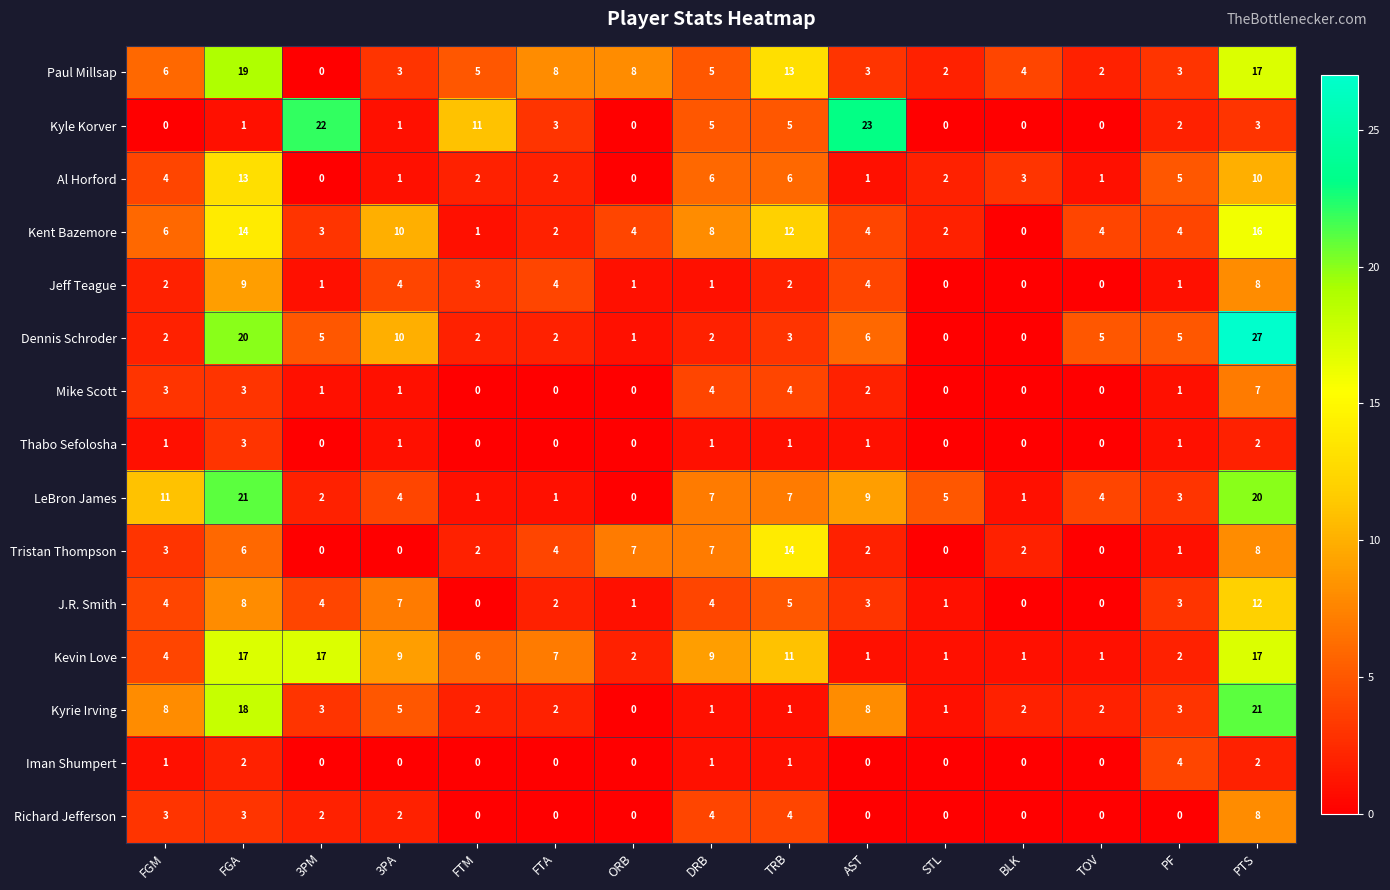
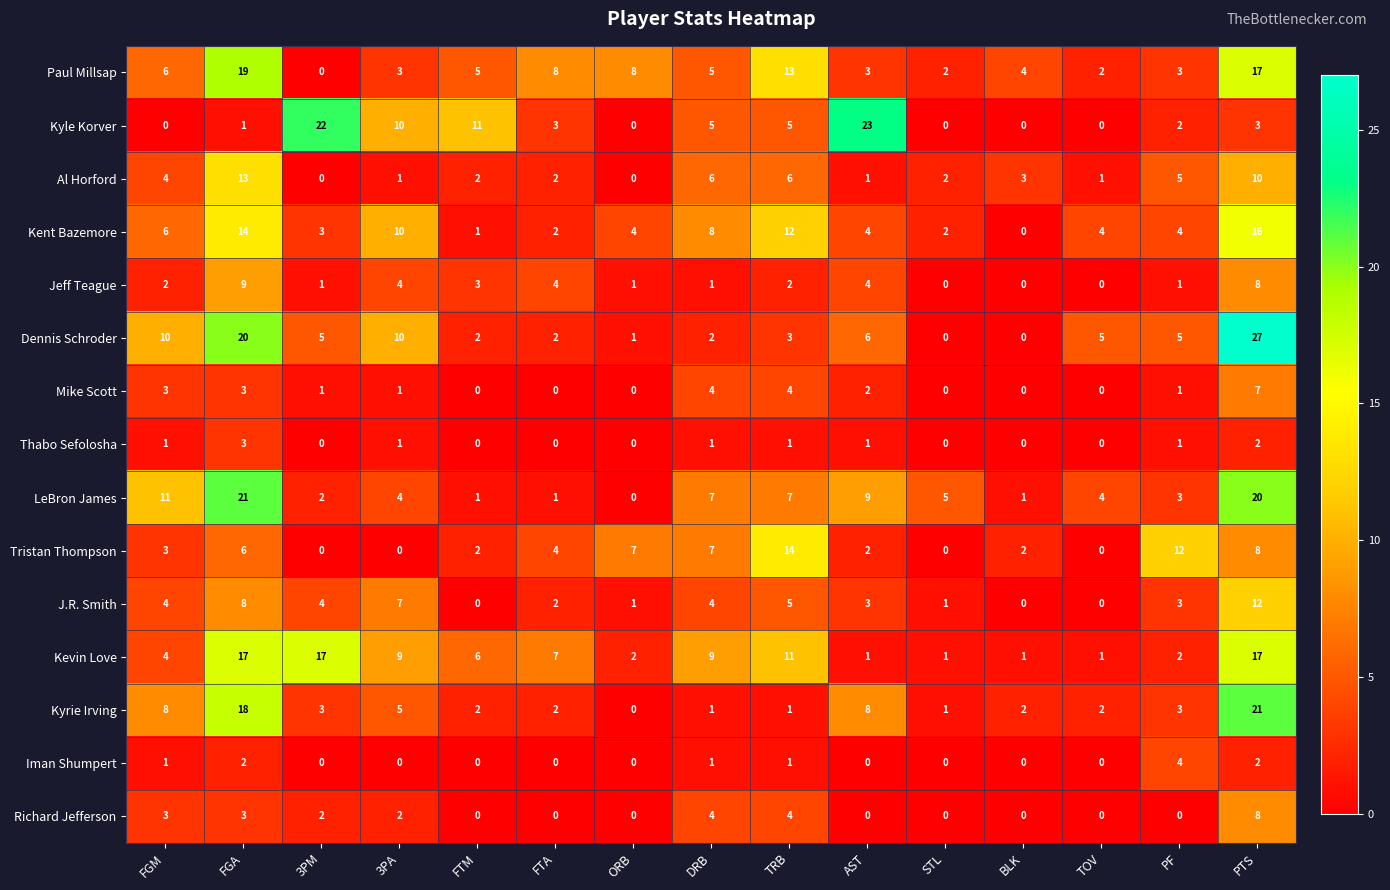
Kyle Korver, 3PA: 1 -> 10
Dennis Schroder, FGM: 2 -> 10
Tristan Thompson, PF: 1 -> 12
